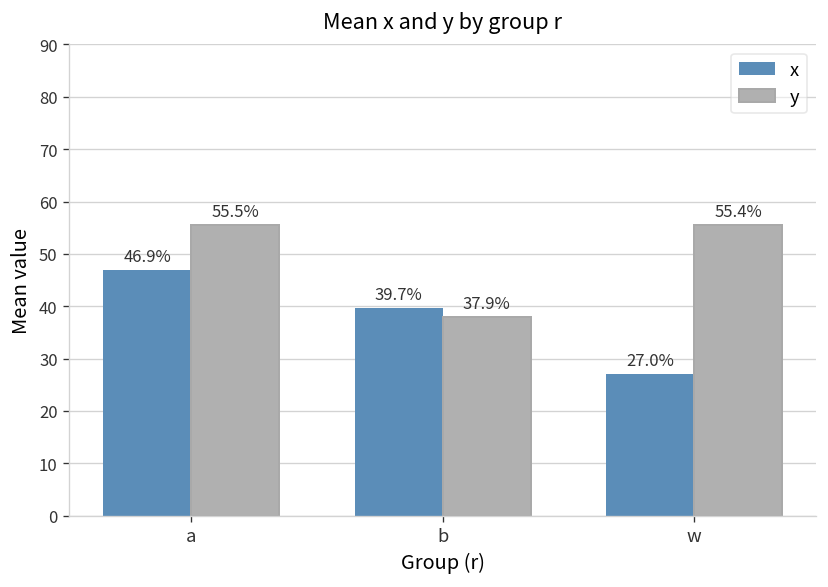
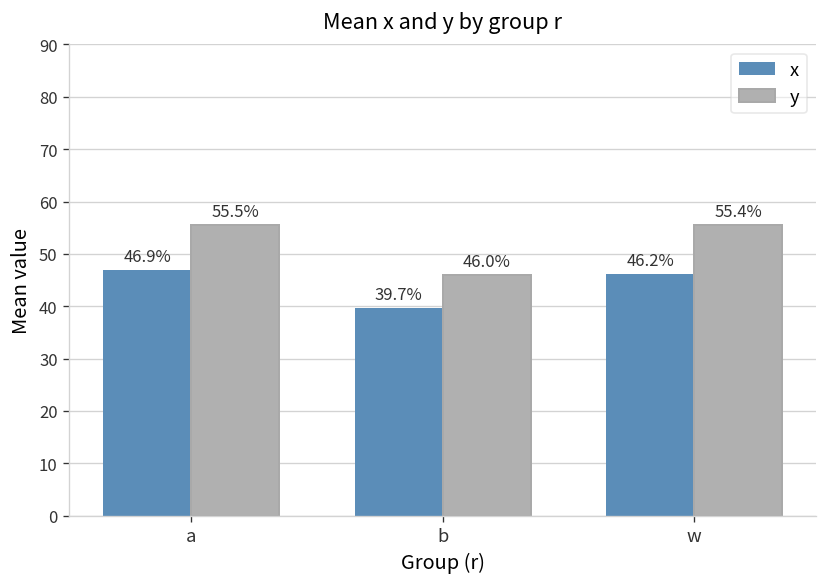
y, b: 37.9% -> 46.0%
x, w: 27.0% -> 46.2%
